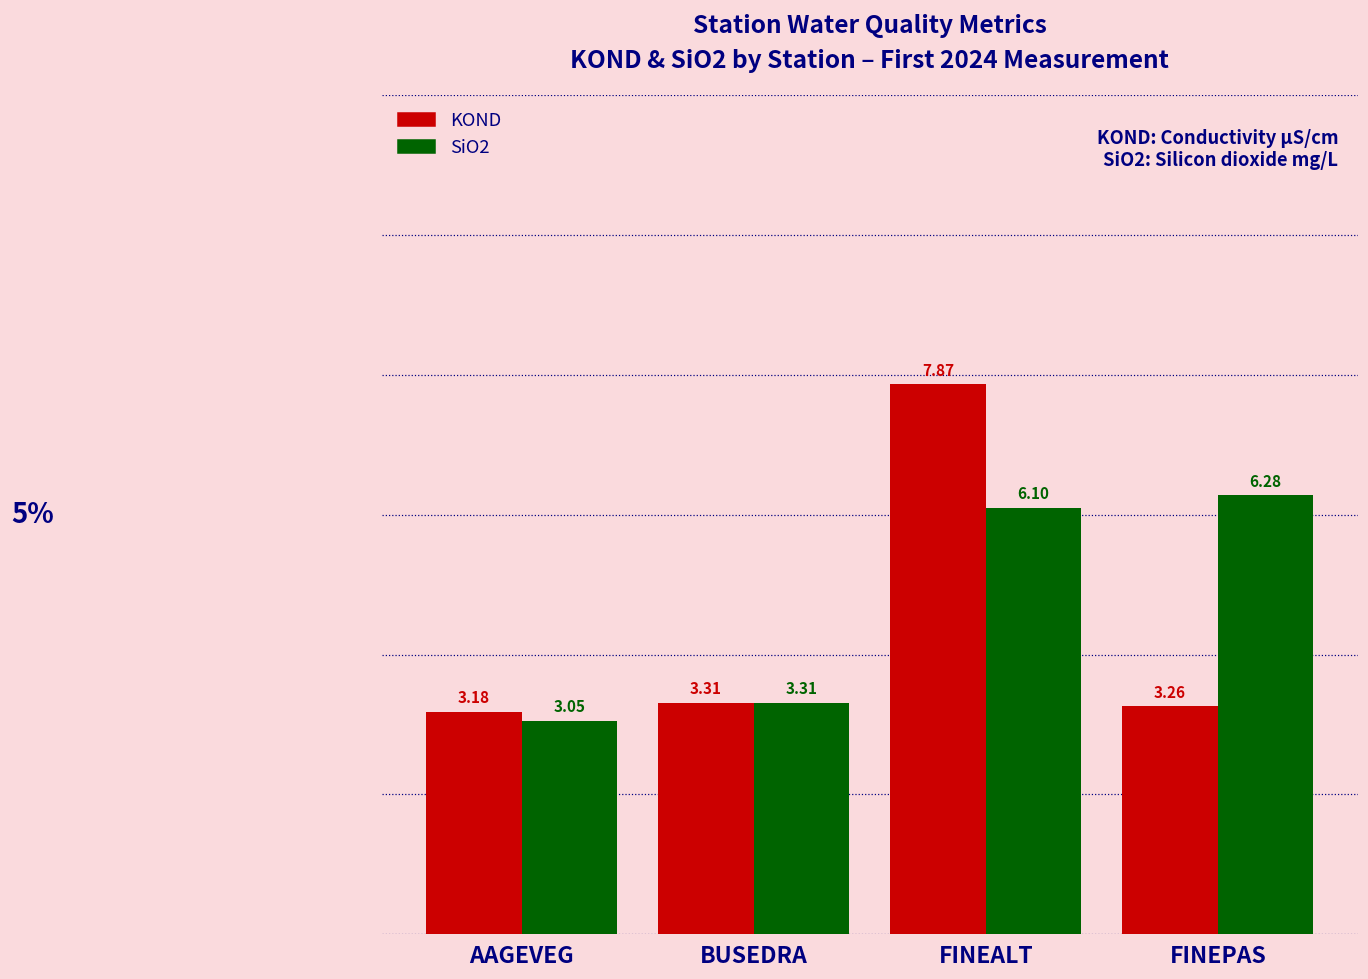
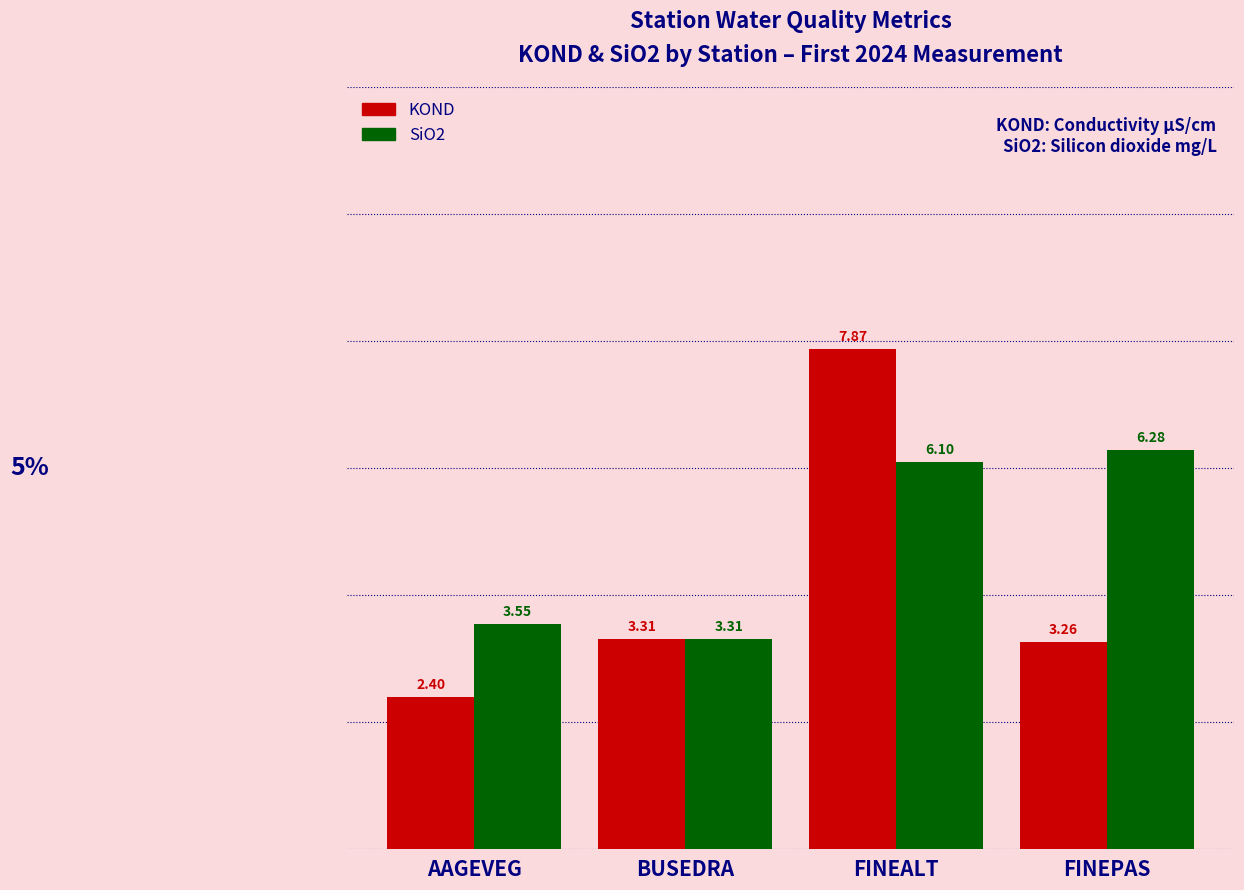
KOND, AAGEVEG: 3.18 -> 2.40
SiO2, AAGEVEG: 3.05 -> 3.55
